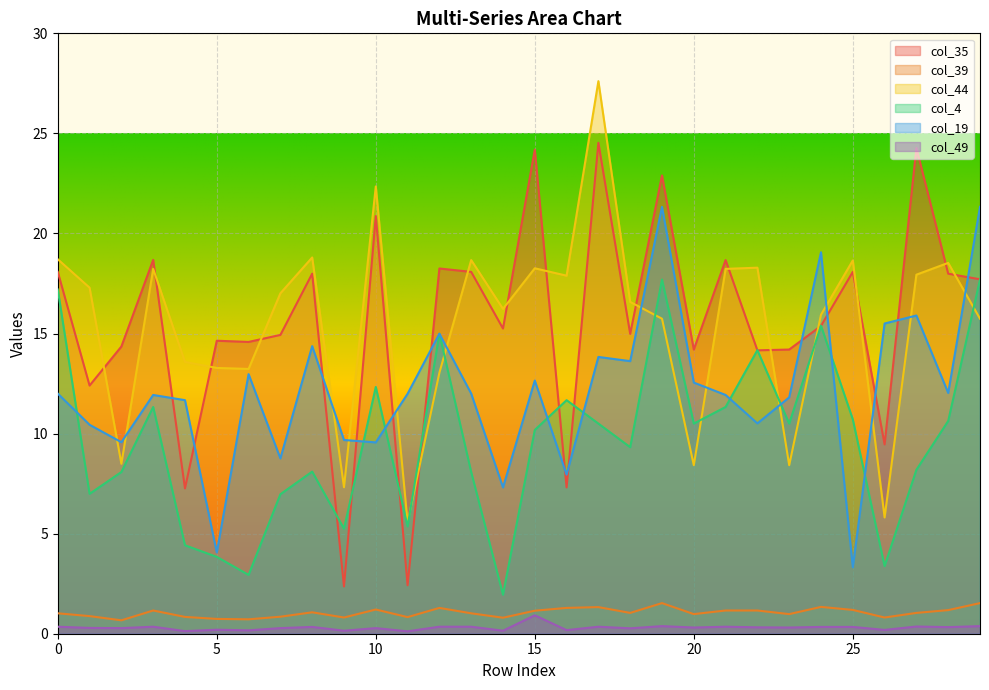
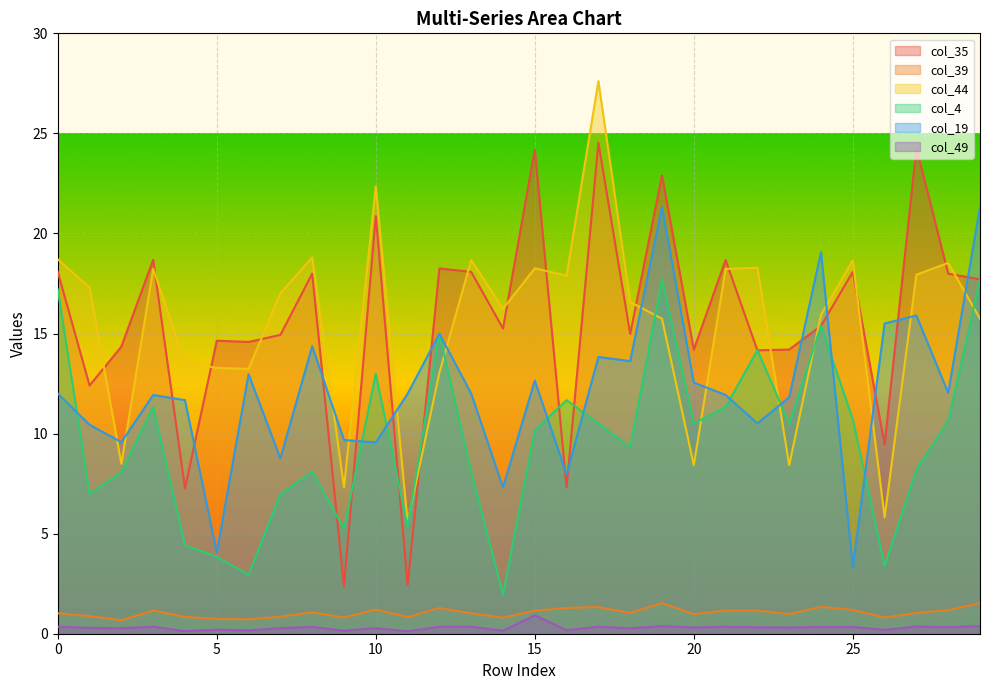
col_4, 10: 12.3 -> 13.0
